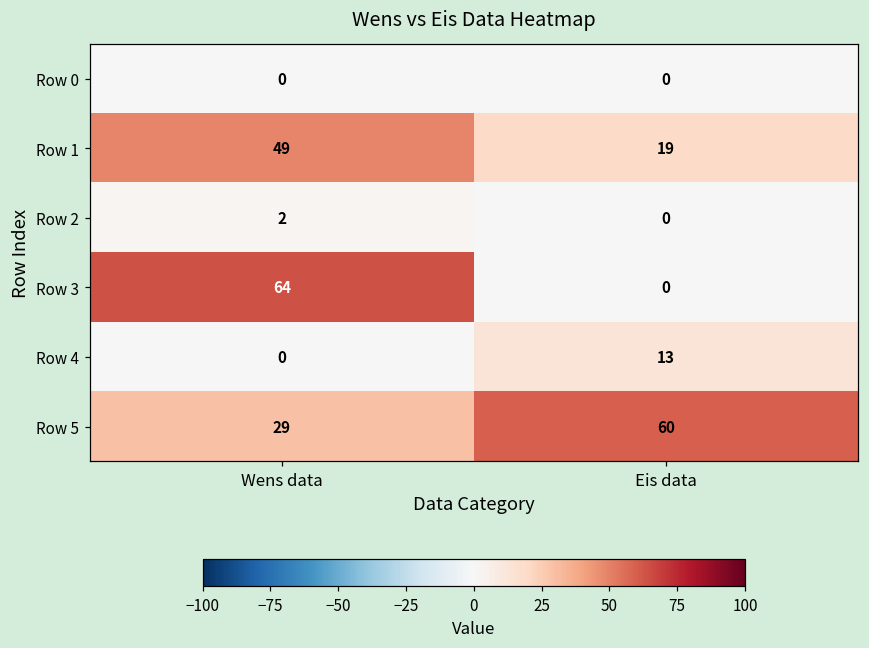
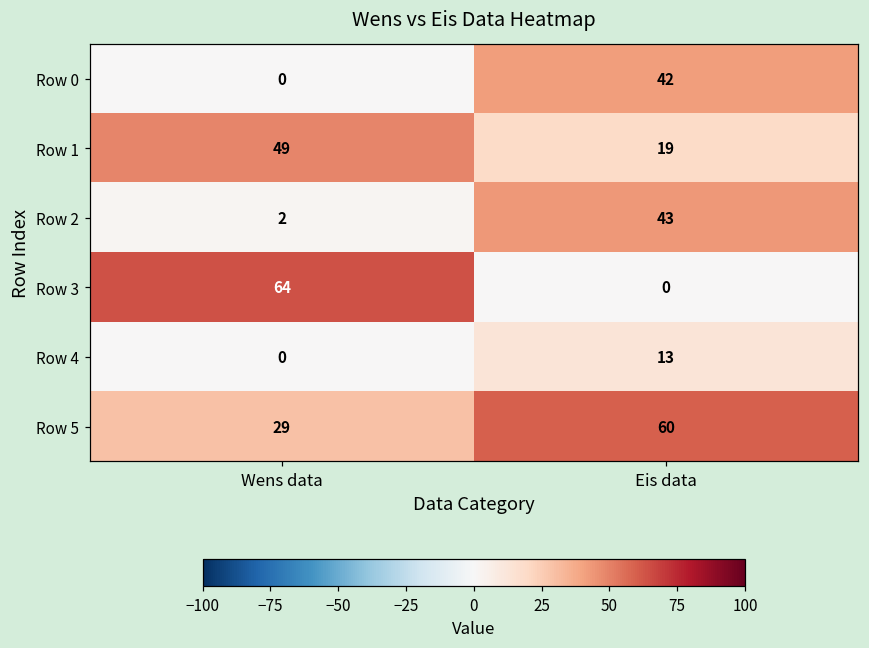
Row 0, Eis data: 0 -> 42
Row 2, Eis data: 0 -> 43
